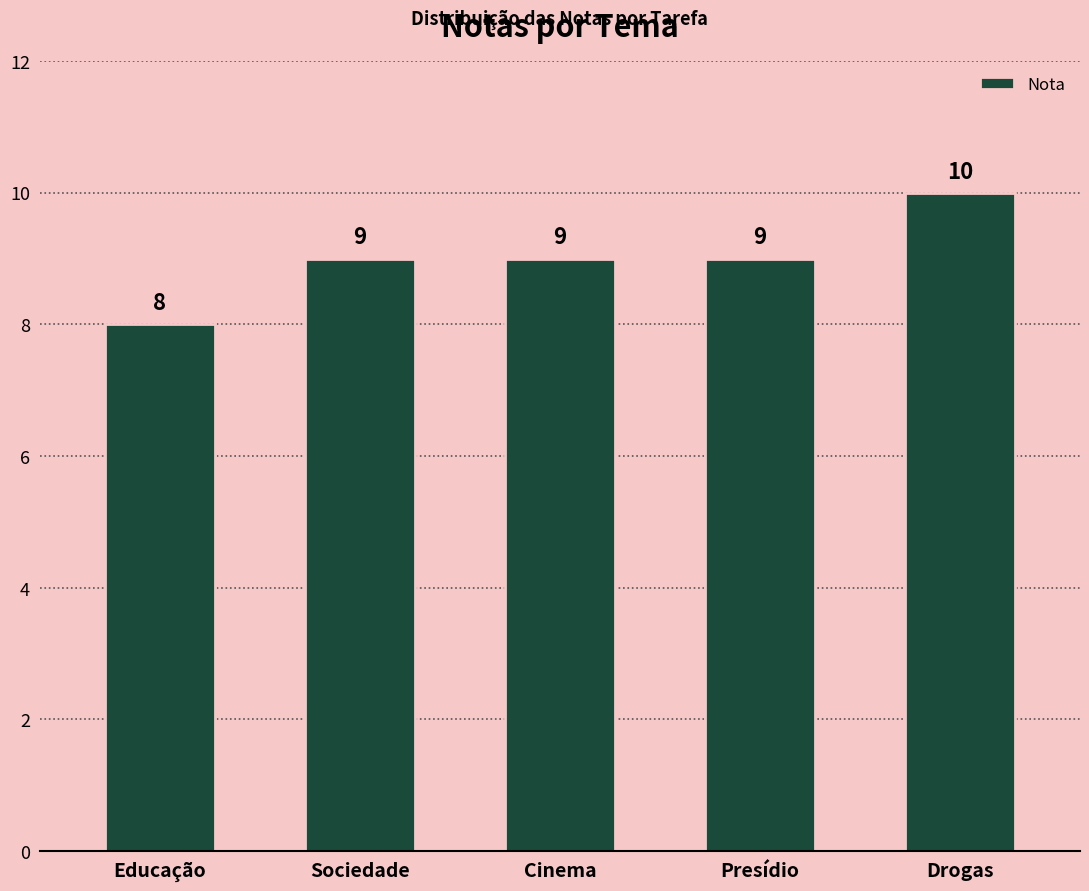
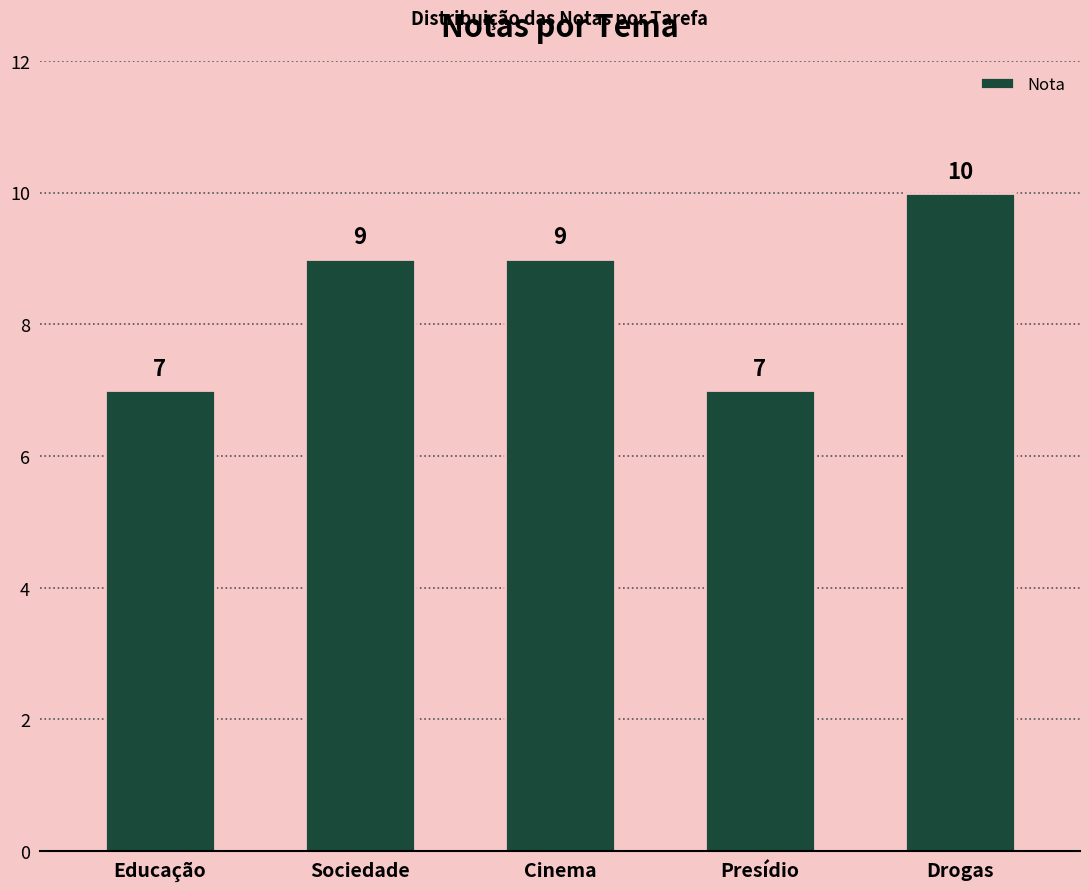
Educação: 8 -> 7
Presídio: 9 -> 7
